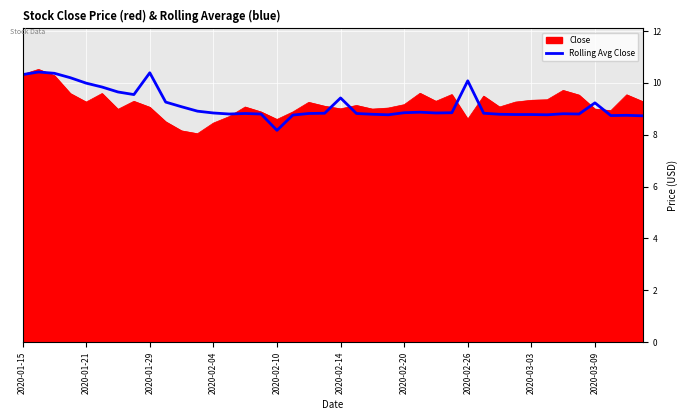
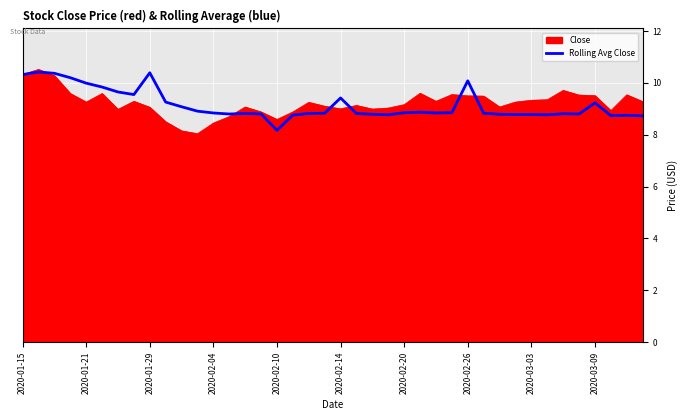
Close, 2020-02-26: 8.6 -> 9.5
Close, 2020-03-09: 9.0 -> 9.5
